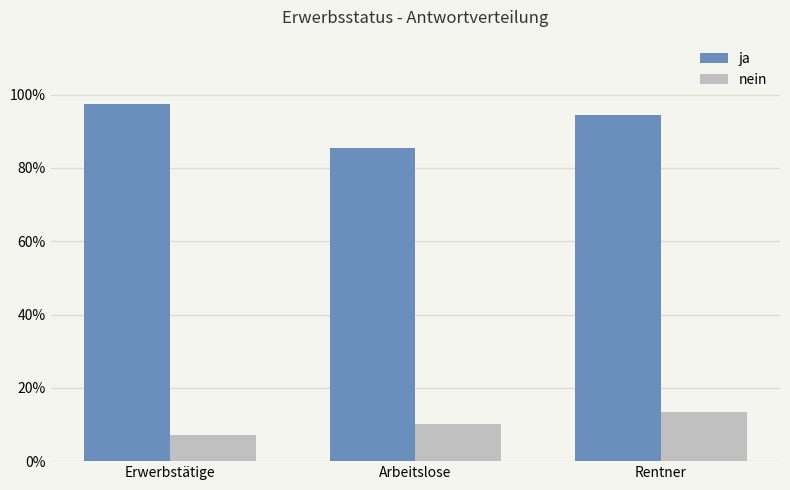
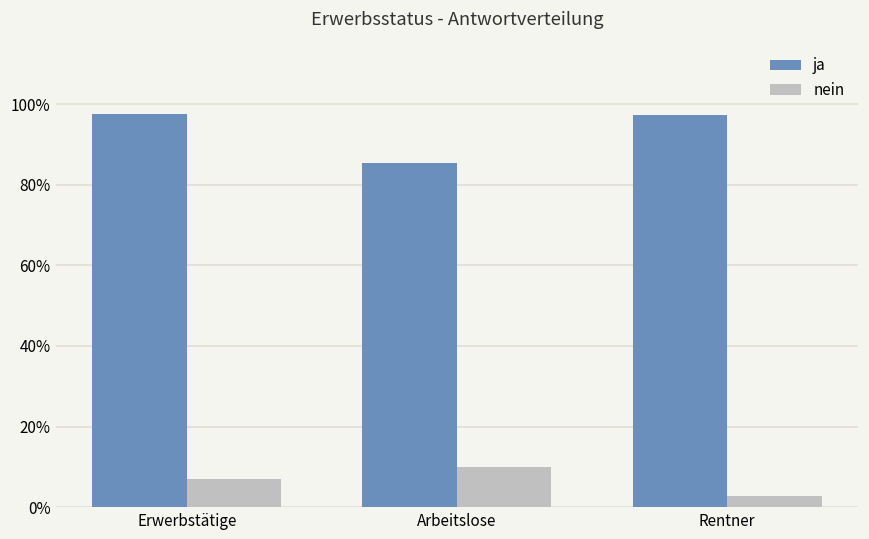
ja, Rentner: 94% -> 97%
nein, Rentner: 13% -> 3%
